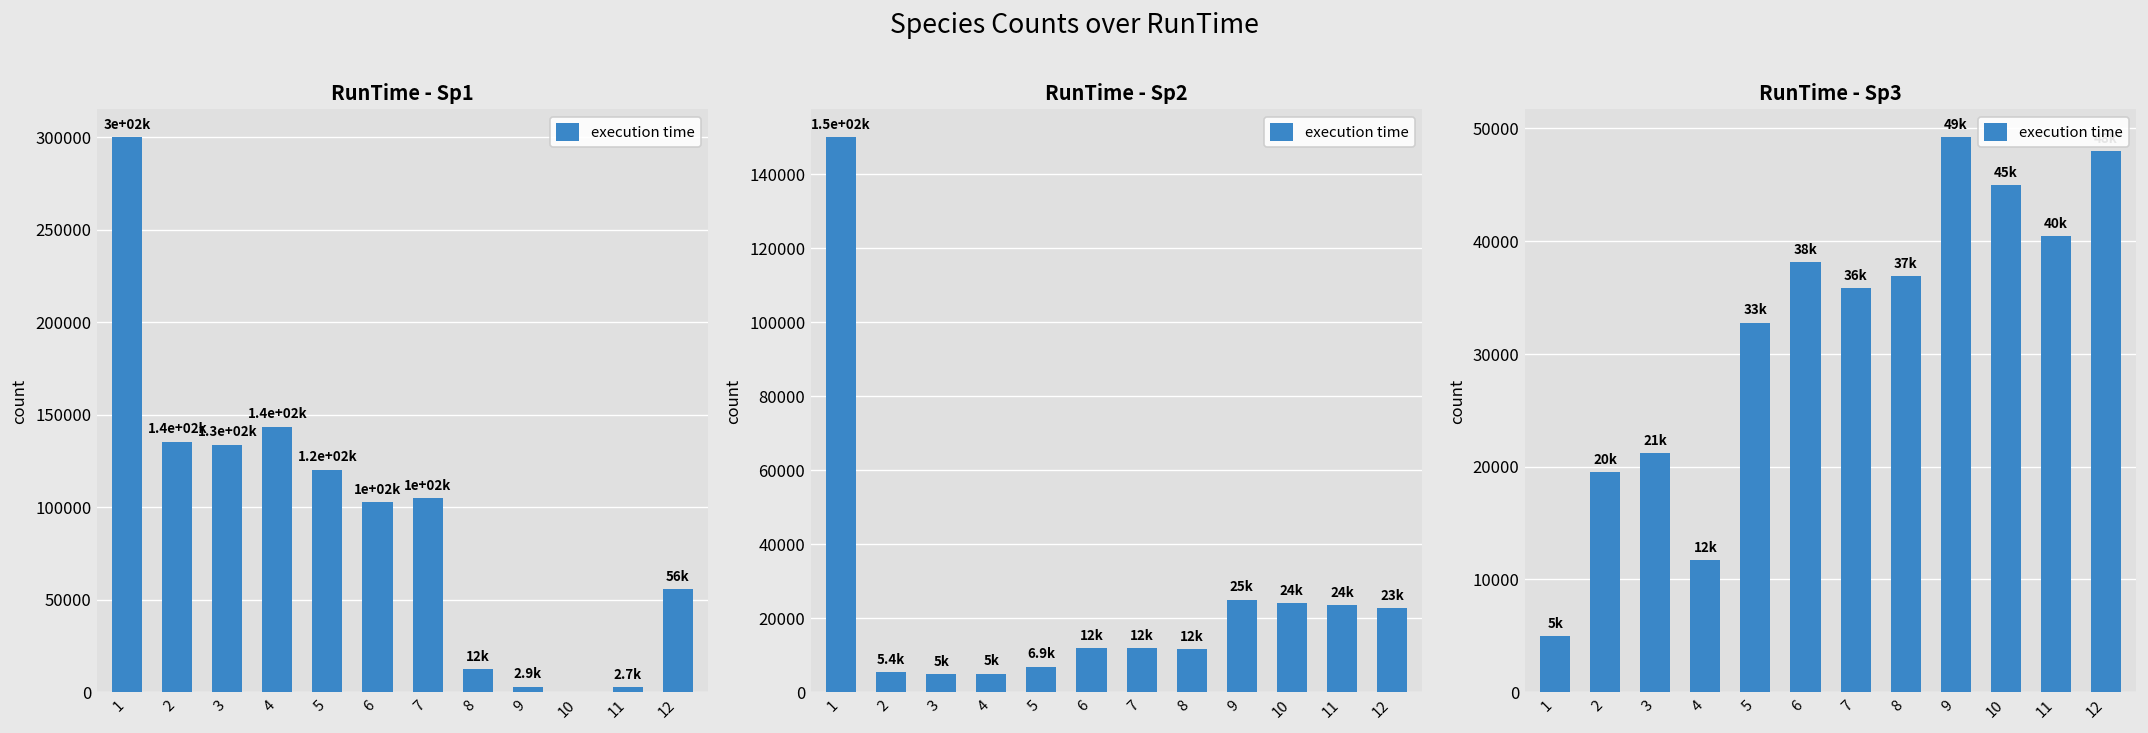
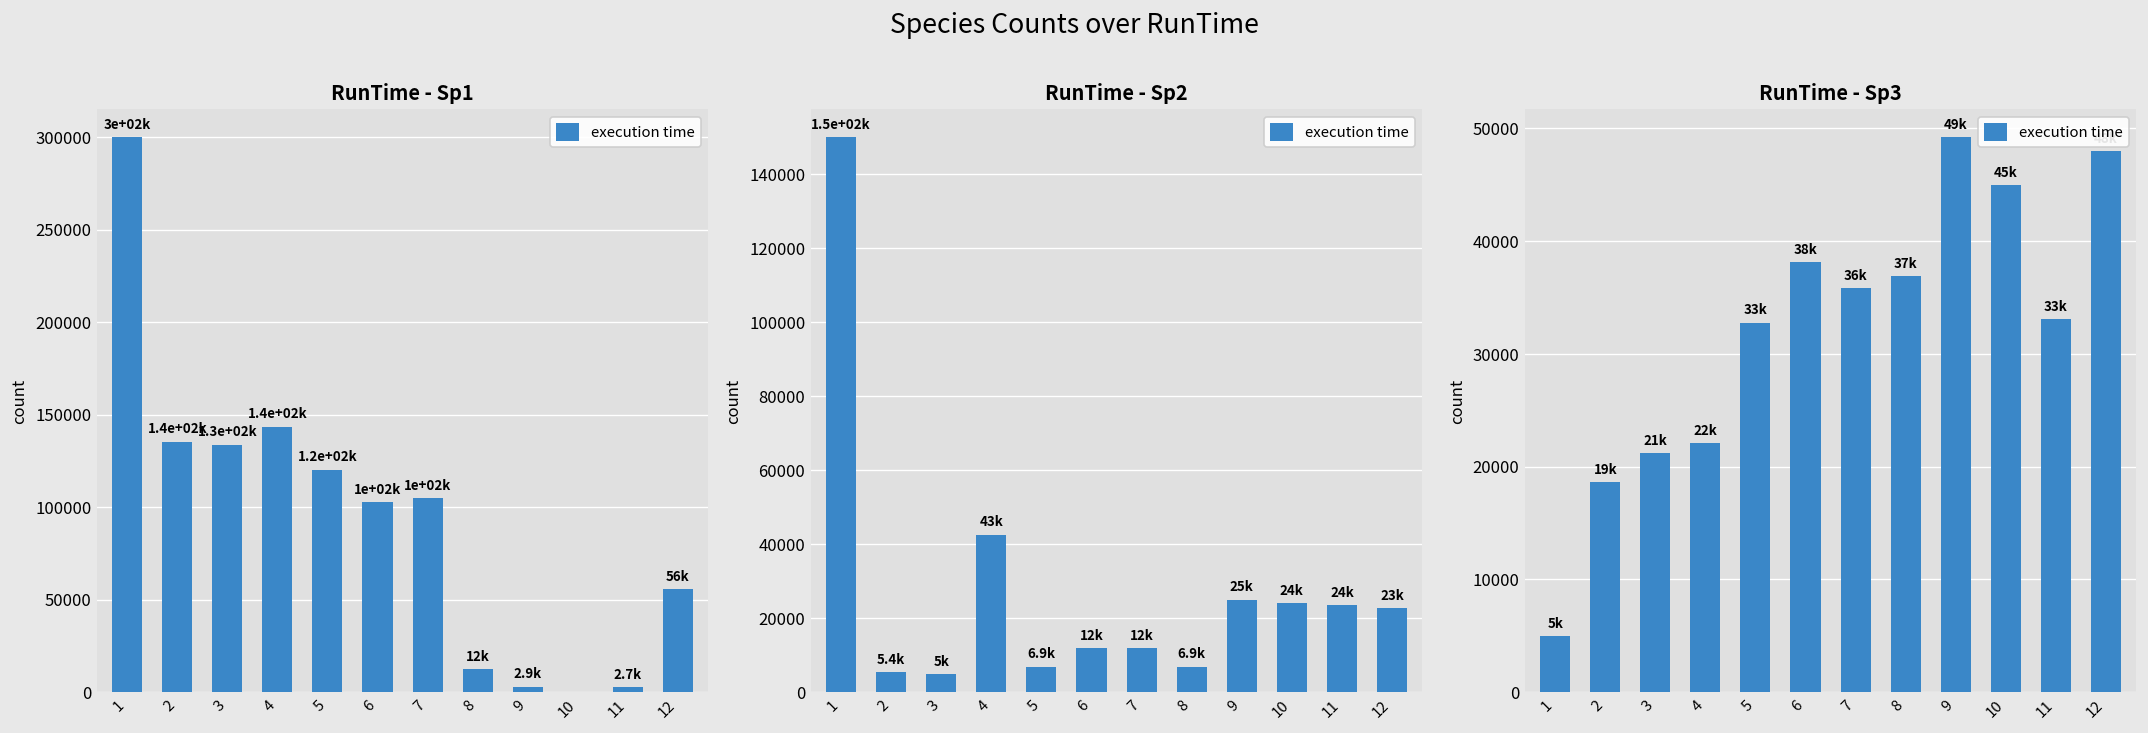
RunTime - Sp2, 4: 5k -> 43k
RunTime - Sp2, 8: 12k -> 6.9k
RunTime - Sp3, 2: 20k -> 19k
RunTime - Sp3, 4: 12k -> 22k
RunTime - Sp3, 11: 40k -> 33k
